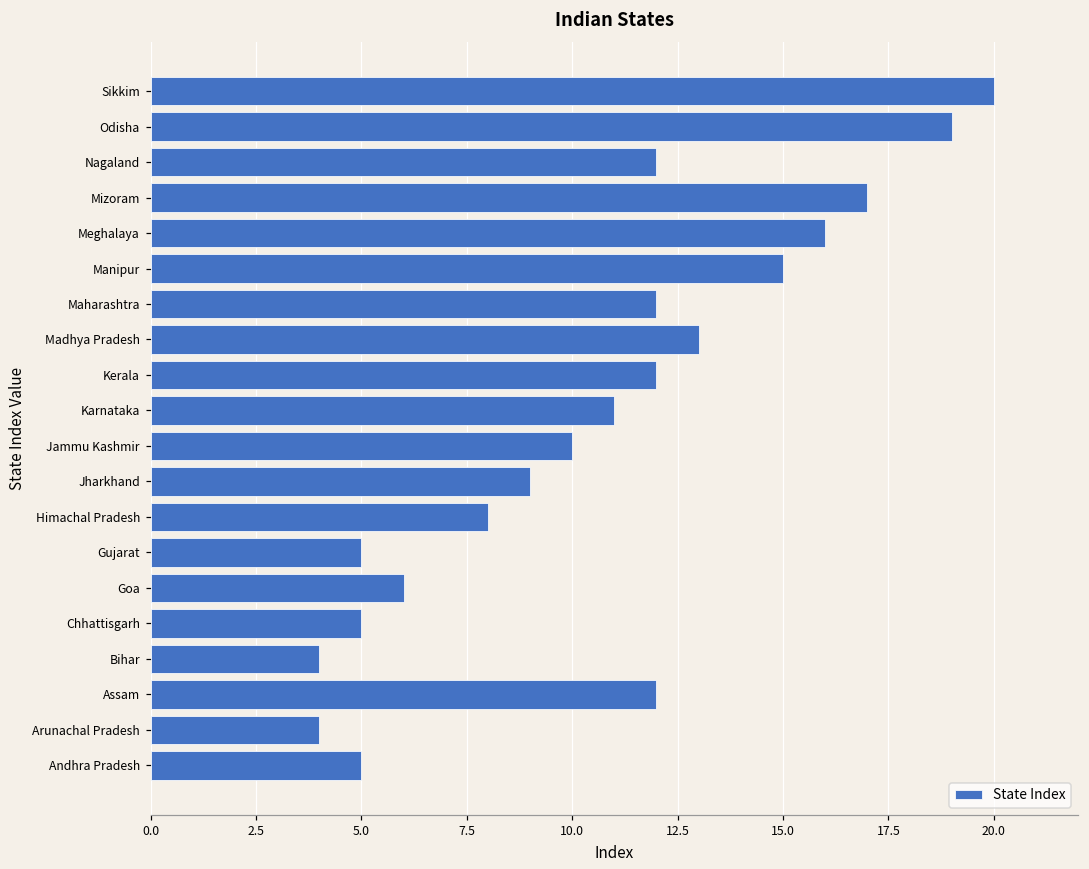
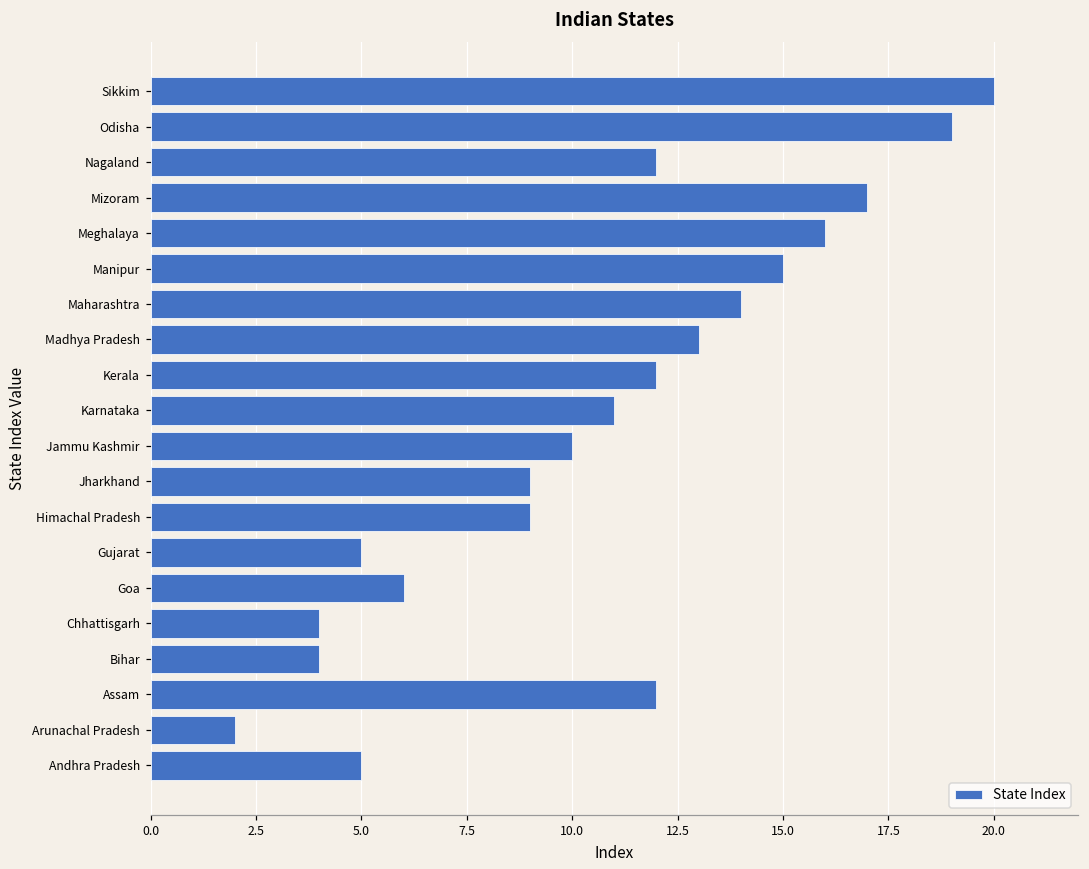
Maharashtra: 12 -> 14
Himachal Pradesh: 8 -> 9
Chhattisgarh: 5 -> 4
Arunachal Pradesh: 4 -> 2
